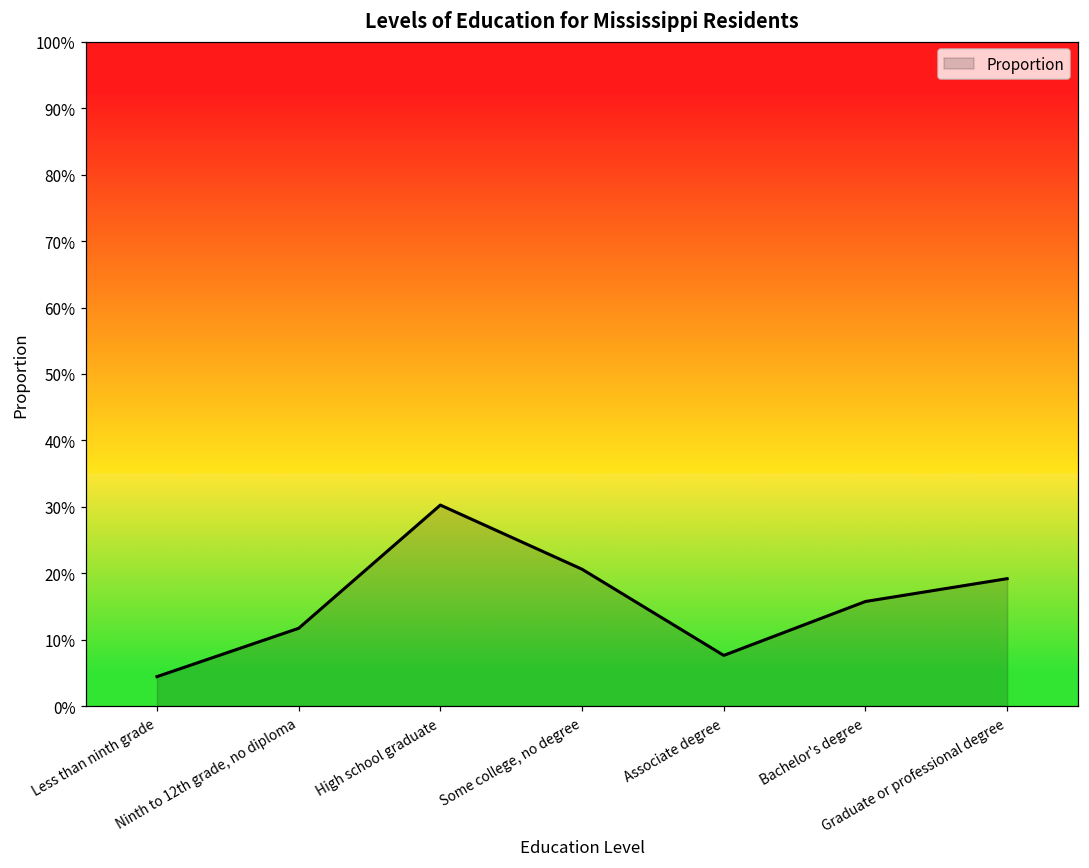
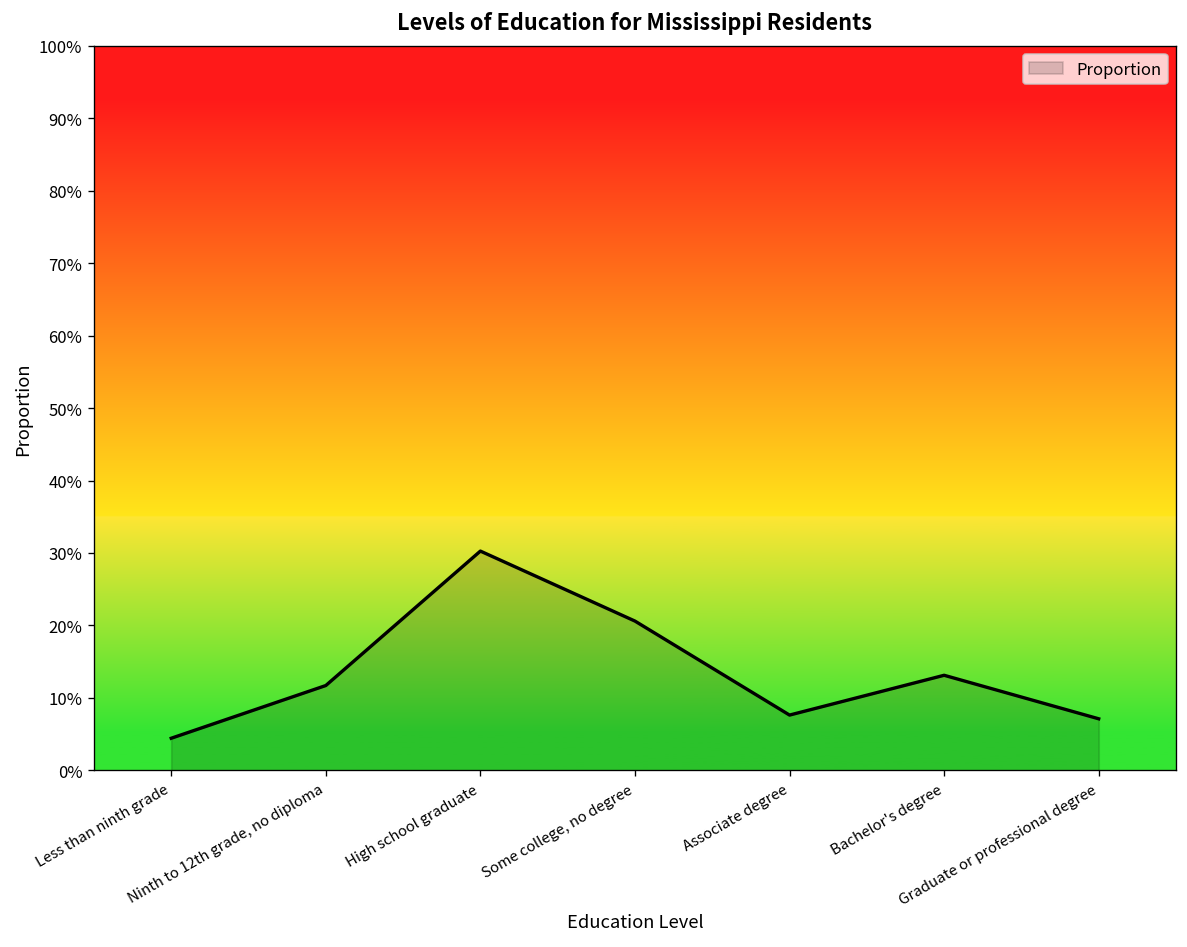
Bachelor's degree: 16% -> 13%
Graduate or professional degree: 19% -> 7%
